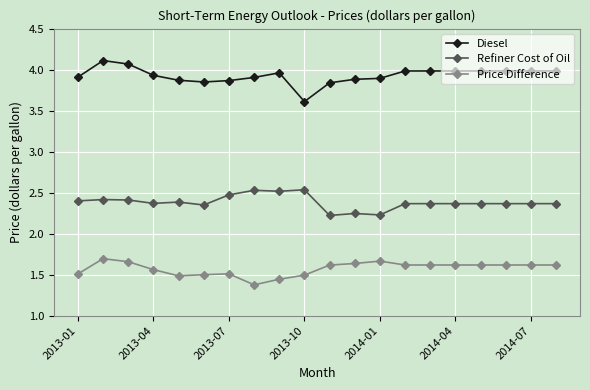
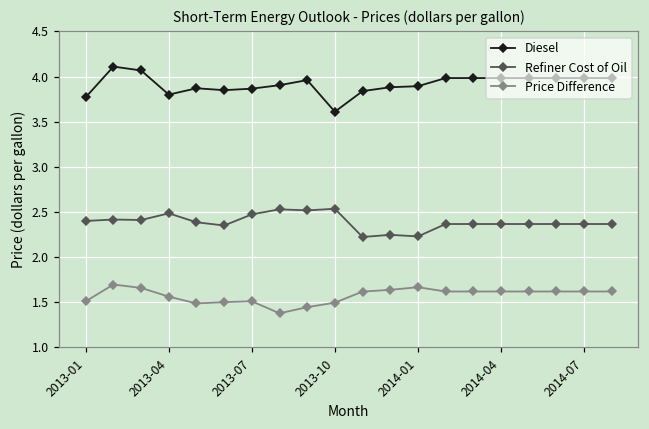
Diesel, 2013-01: 3.9 -> 3.8
Diesel, 2013-04: 3.9 -> 3.8
Refiner Cost of Oil, 2013-04: 2.4 -> 2.5
